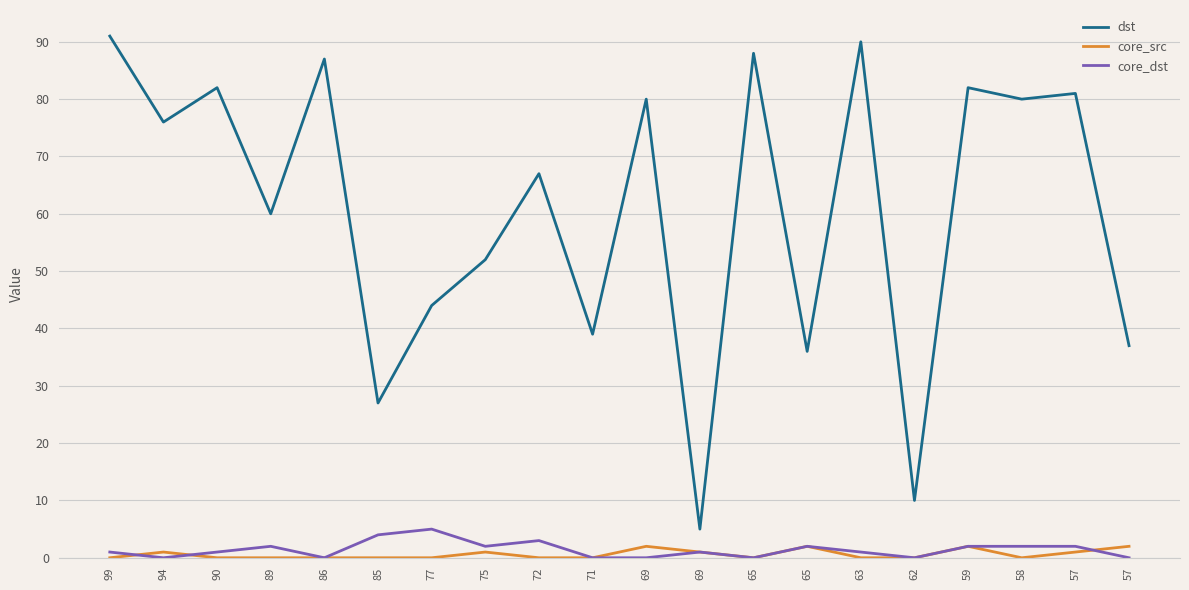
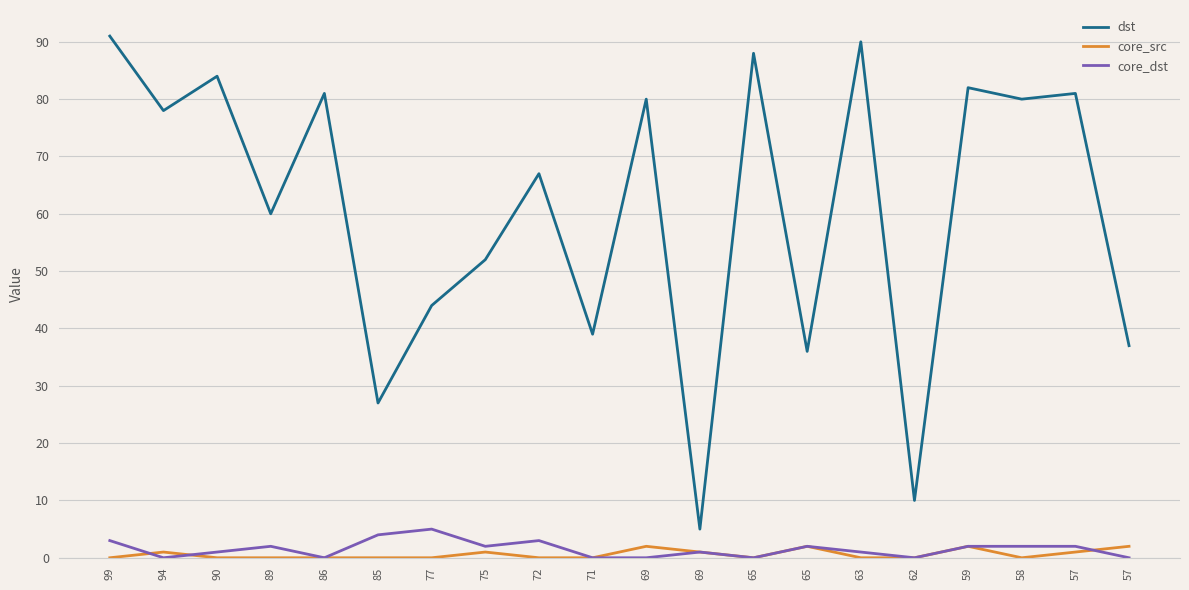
core_dst, 99: 1 -> 3
dst, 94: 76 -> 78
dst, 90: 82 -> 84
dst, 86: 87 -> 81
